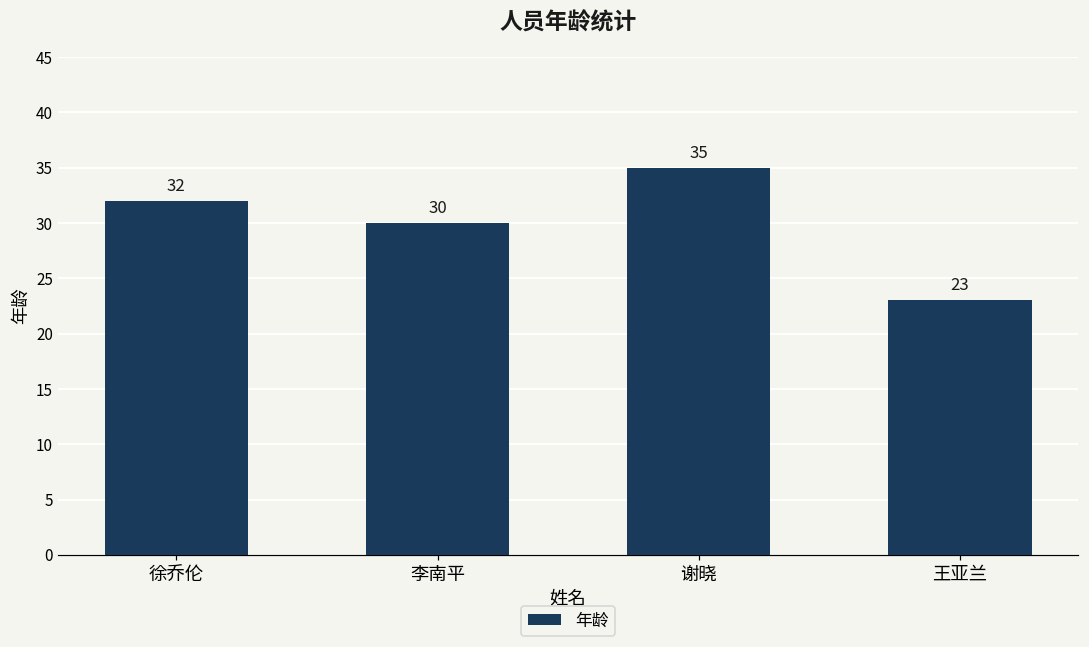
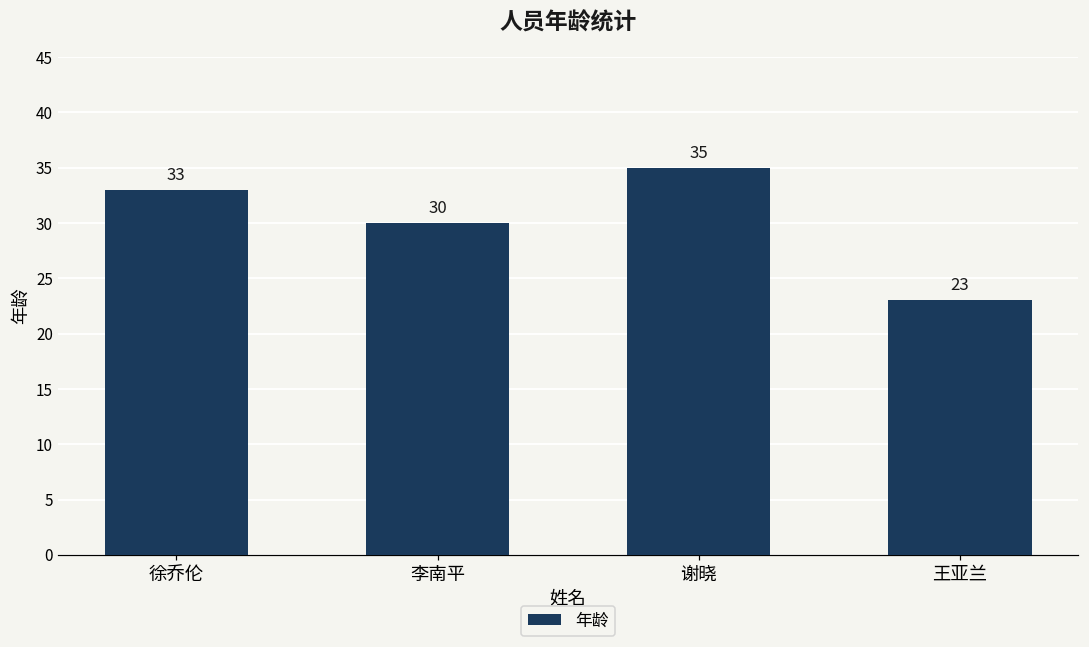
徐乔伦: 32 -> 33
